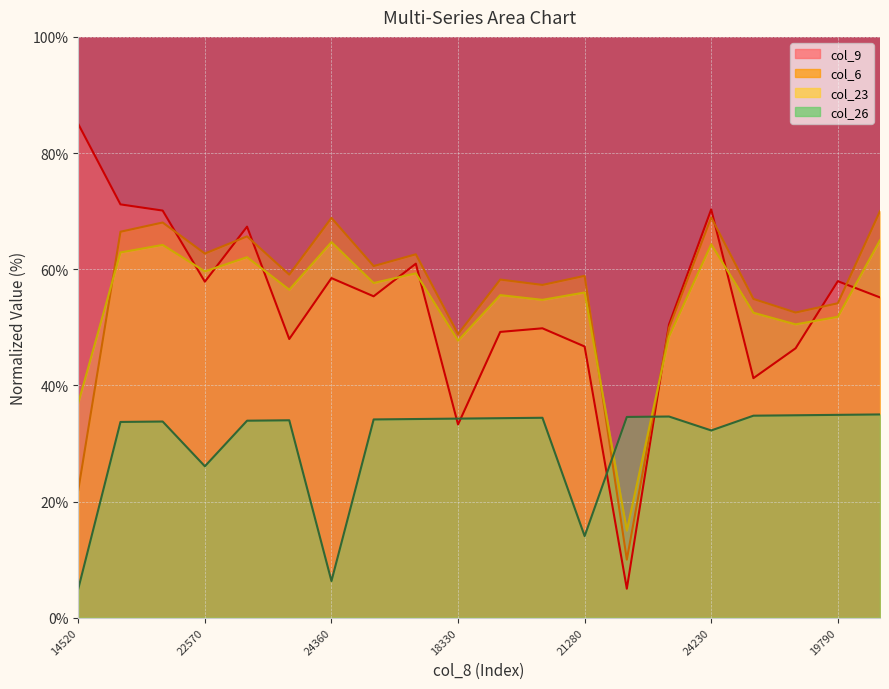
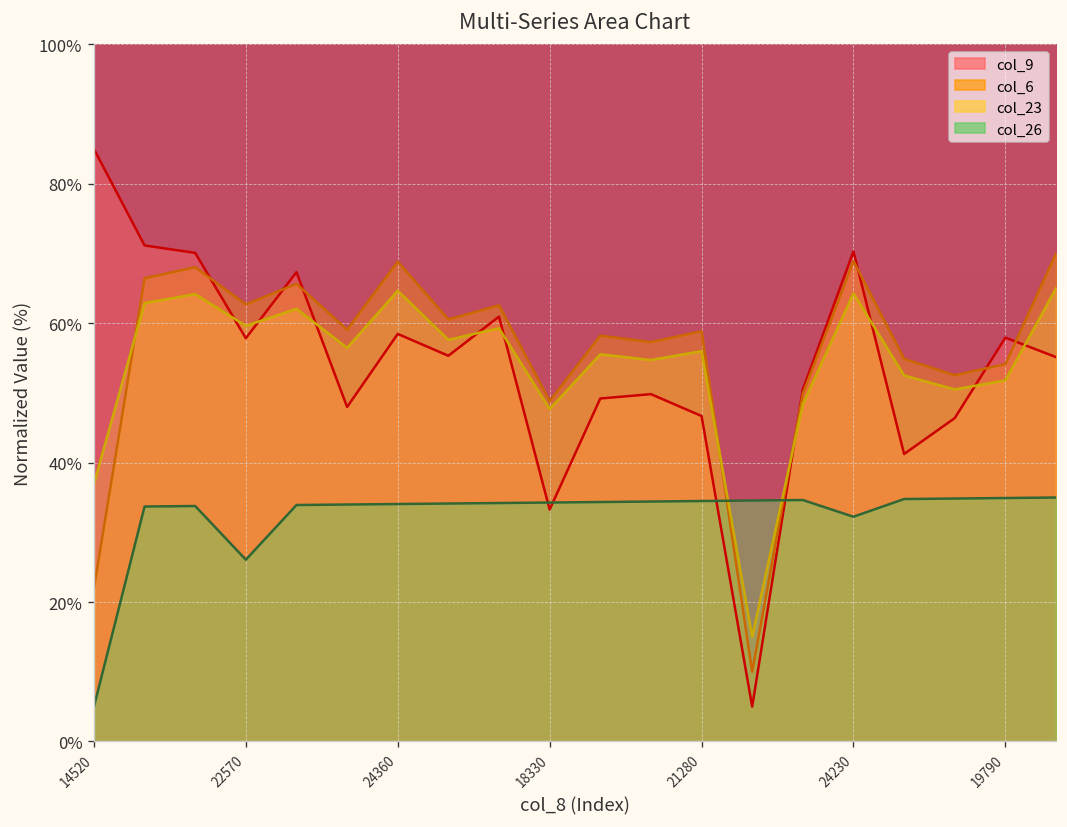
col_26, 24360: 6% -> 34%
col_26, 21280: 14% -> 34%
